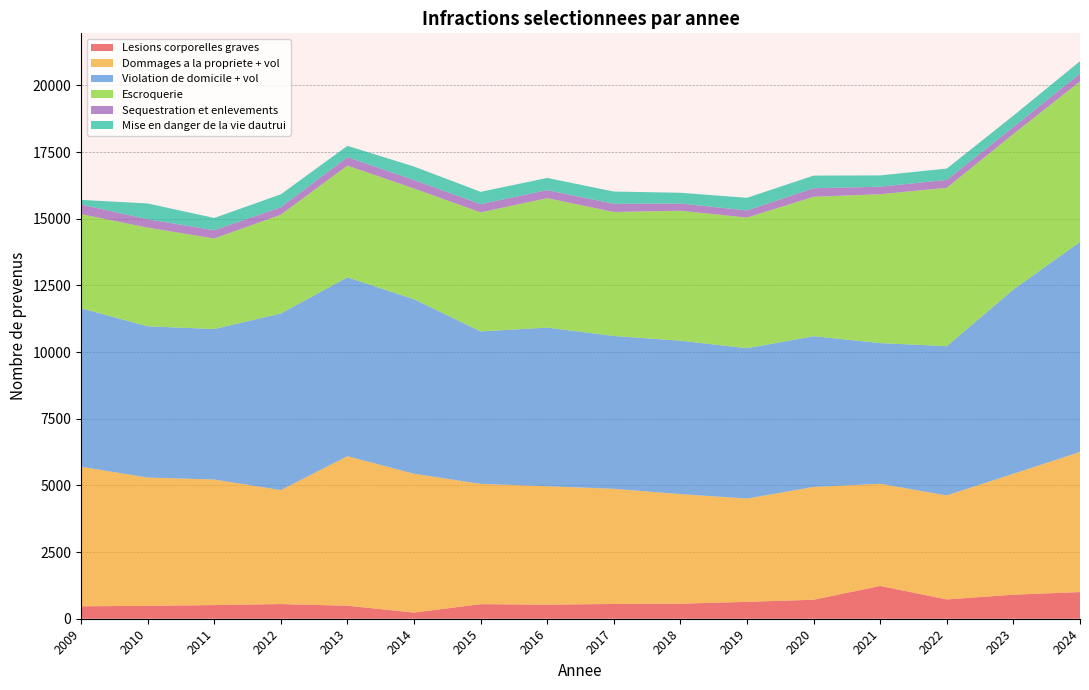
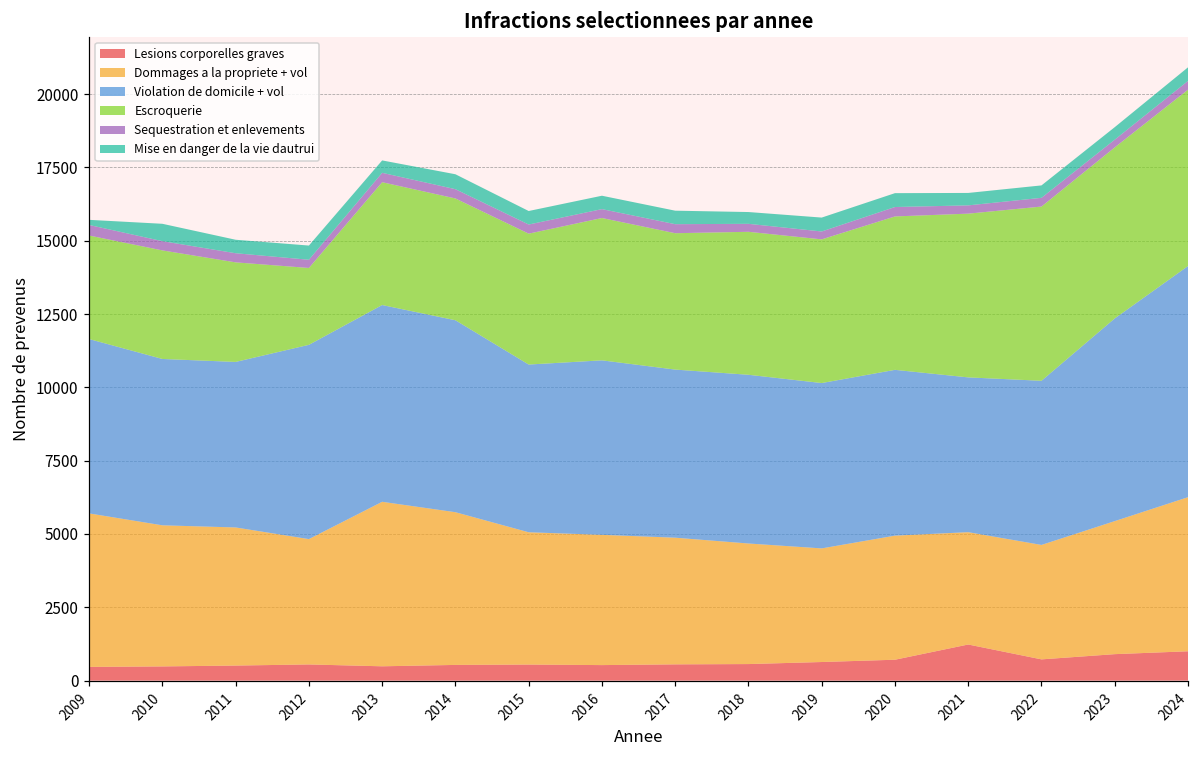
Escroquerie, 2012: 3700 -> 2600
Lesions corporelles graves, 2014: 200 -> 500
